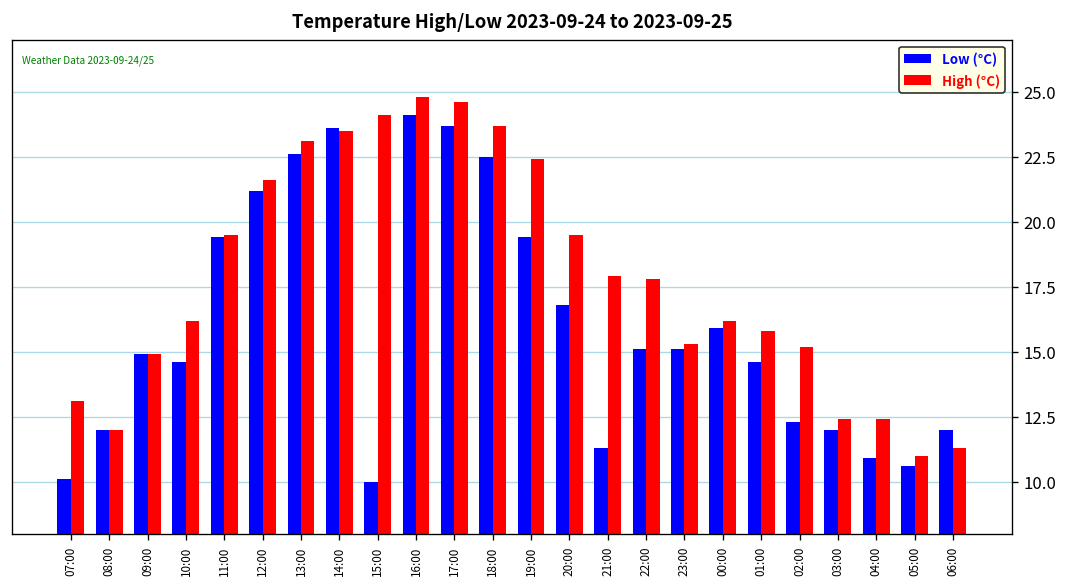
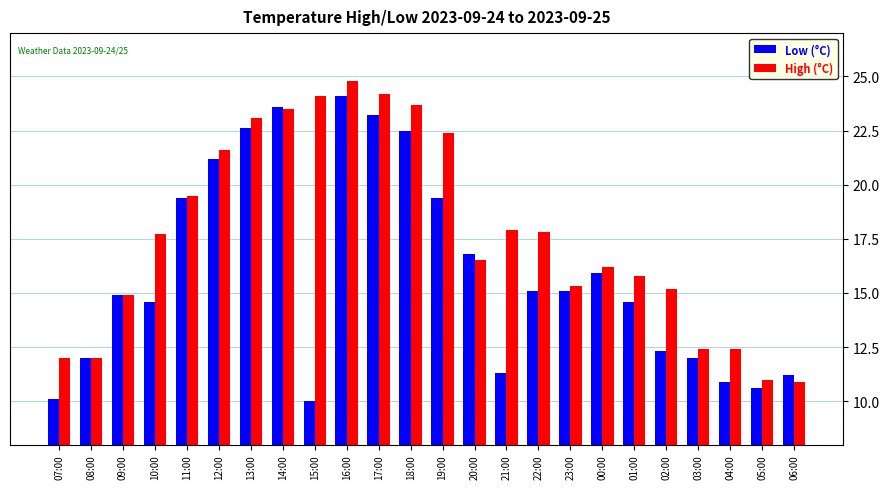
High (°C), 07:00: 13.1 -> 12.0
High (°C), 10:00: 16.2 -> 17.7
Low (°C), 17:00: 23.7 -> 23.2
High (°C), 17:00: 24.6 -> 24.2
High (°C), 20:00: 19.5 -> 16.5
Low (°C), 06:00: 12.0 -> 11.2
High (°C), 06:00: 11.3 -> 10.9
